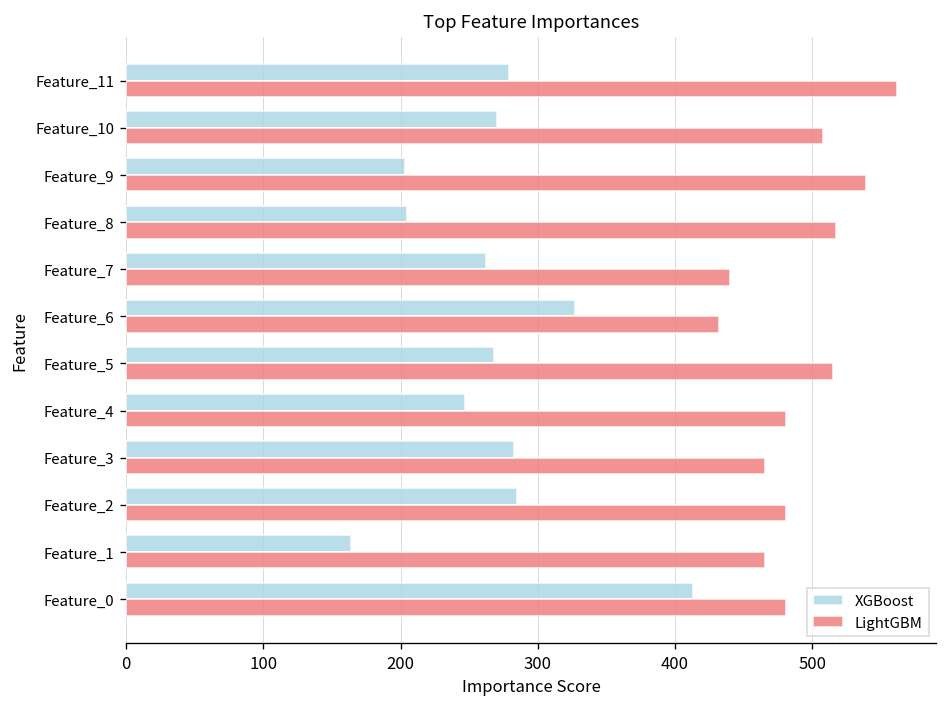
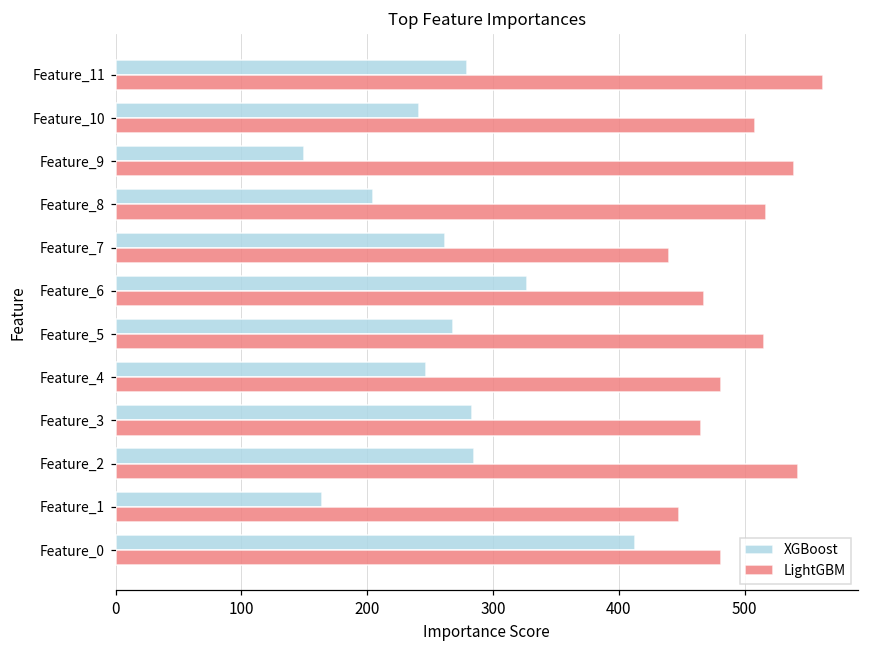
XGBoost, Feature_10: 270 -> 241
XGBoost, Feature_9: 203 -> 150
LightGBM, Feature_6: 432 -> 468
LightGBM, Feature_2: 481 -> 543
LightGBM, Feature_1: 466 -> 448
